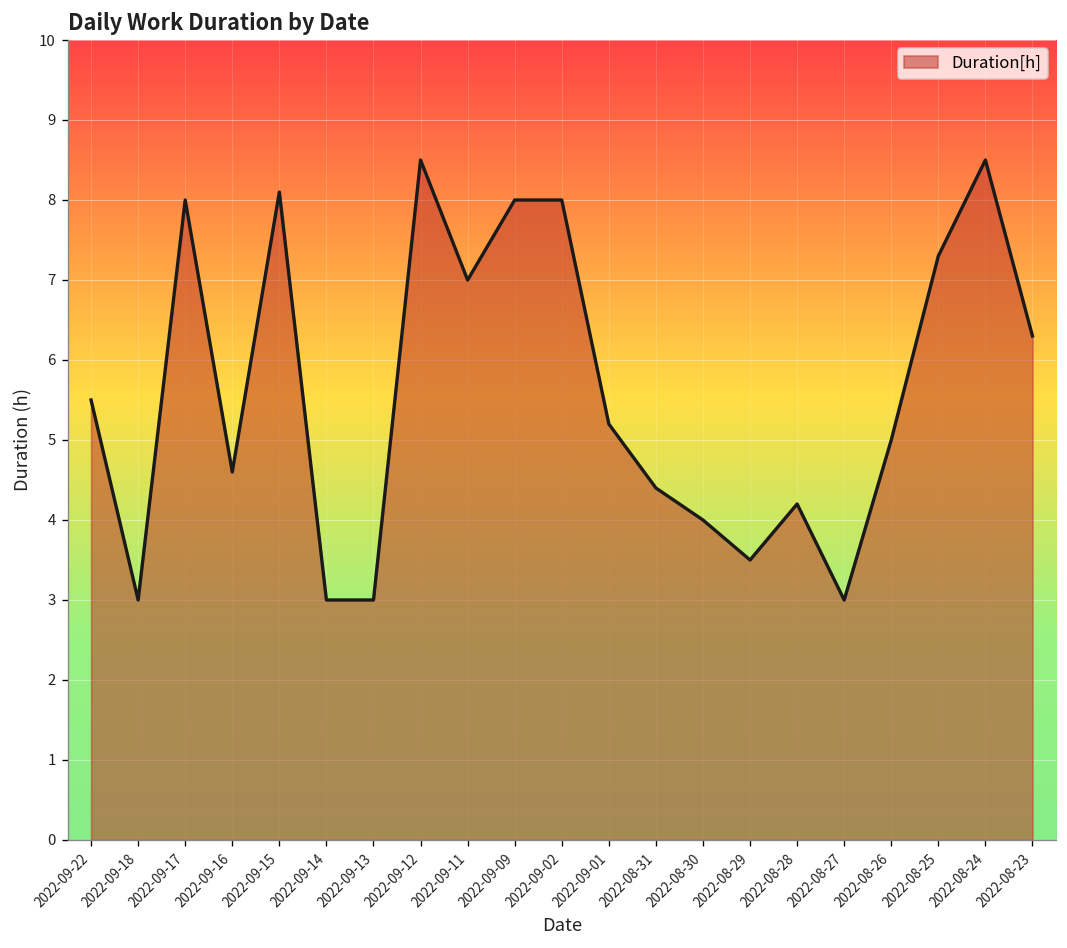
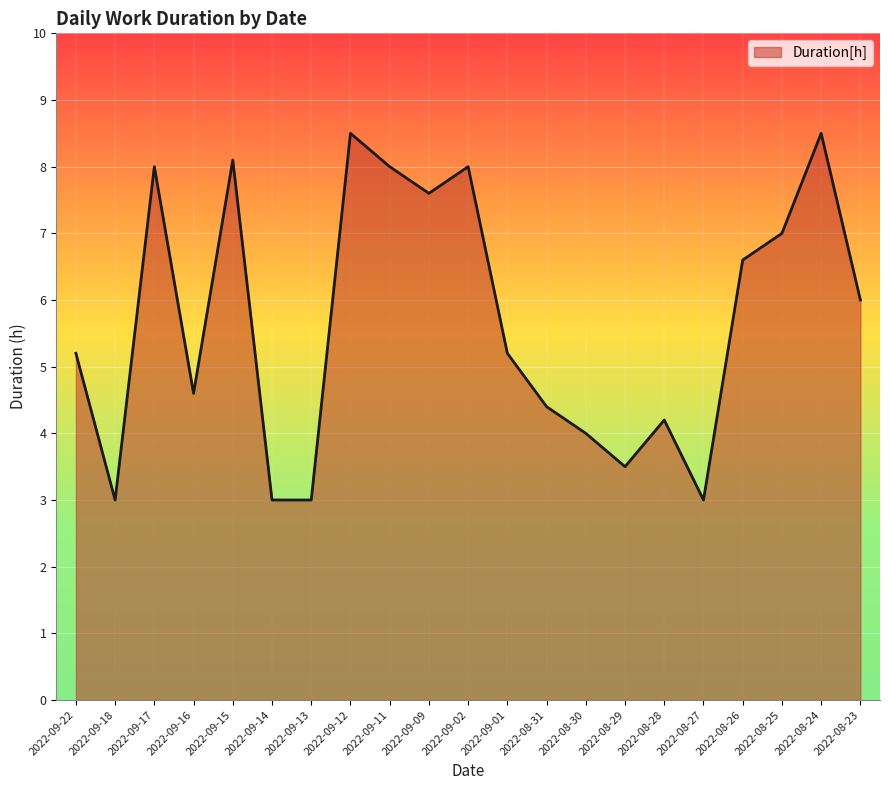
2022-09-22: 5.5 -> 5.2
2022-09-11: 7 -> 8
2022-09-09: 8.0 -> 7.6
2022-08-26: 5.0 -> 6.6
2022-08-25: 7.3 -> 7.0
2022-08-23: 6.3 -> 6.0
